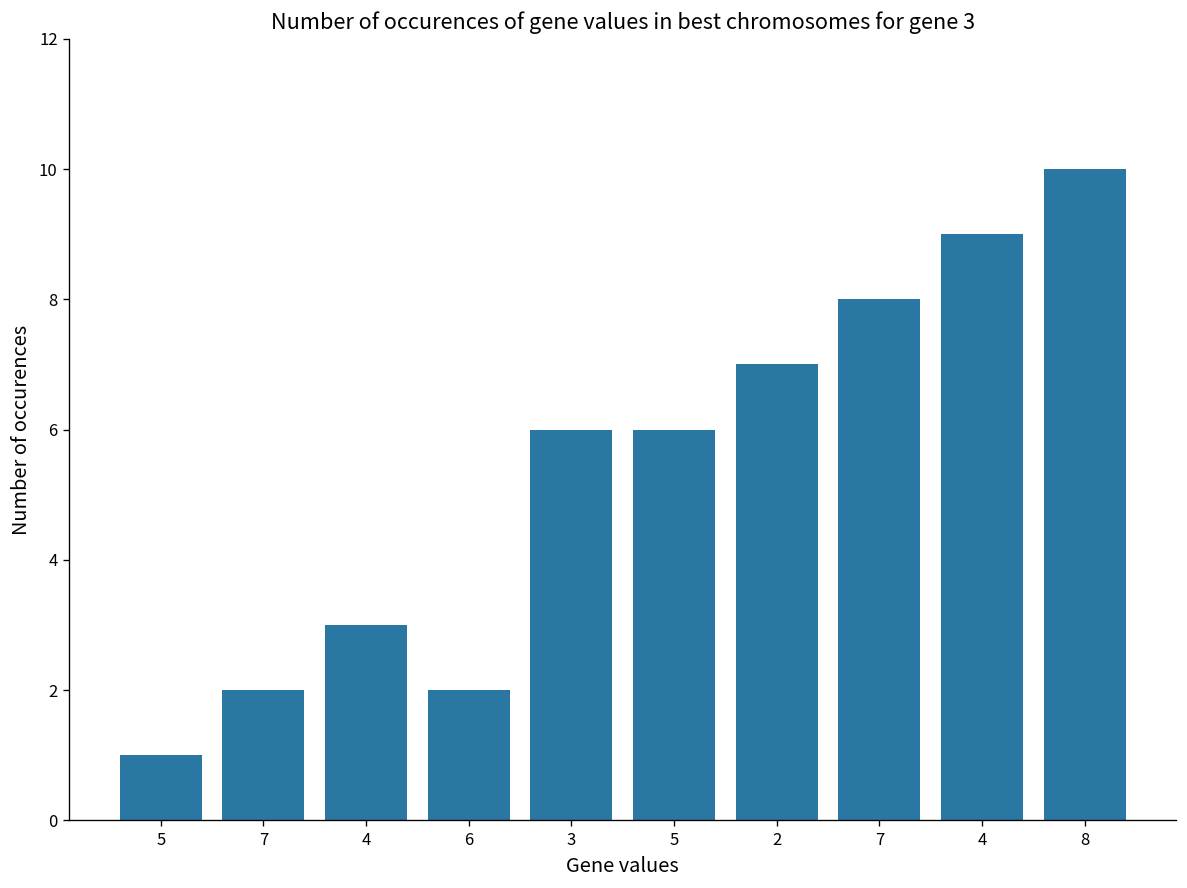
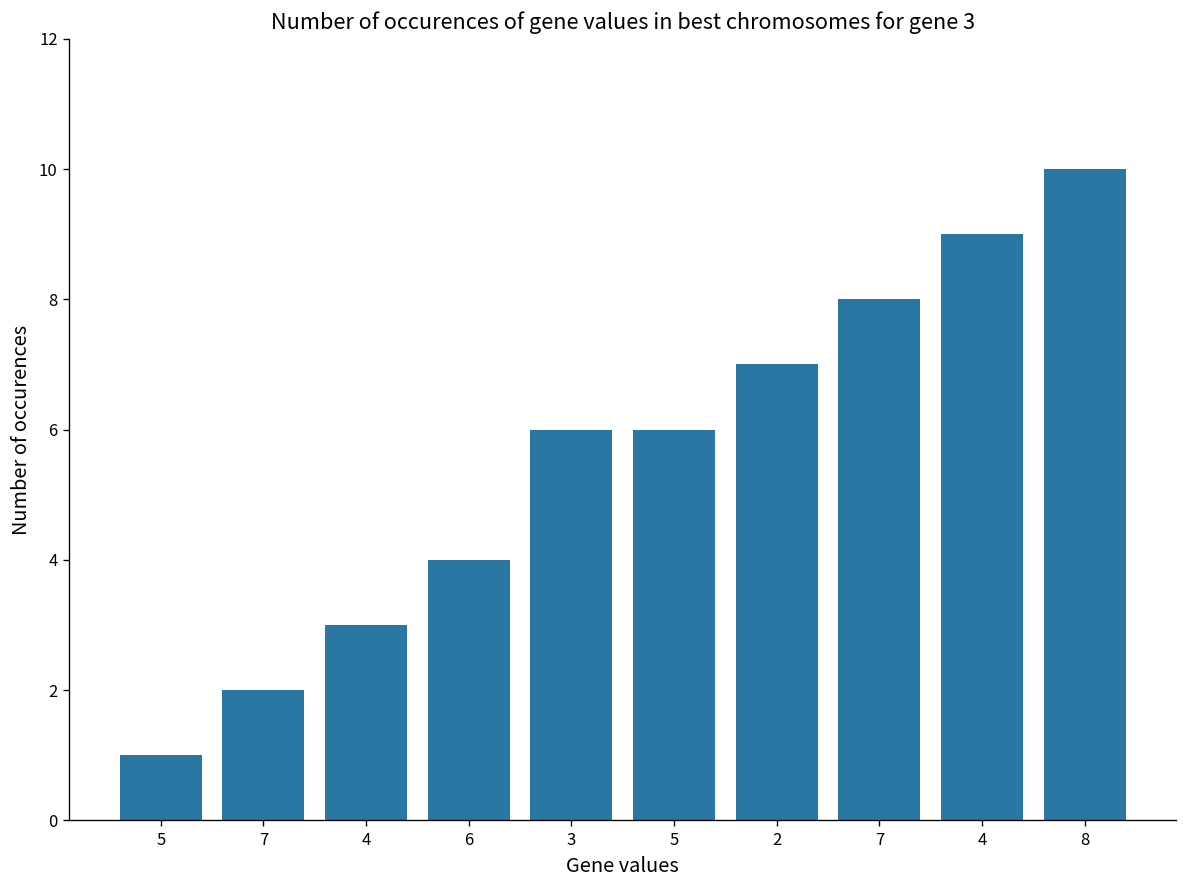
6: 2 -> 4
